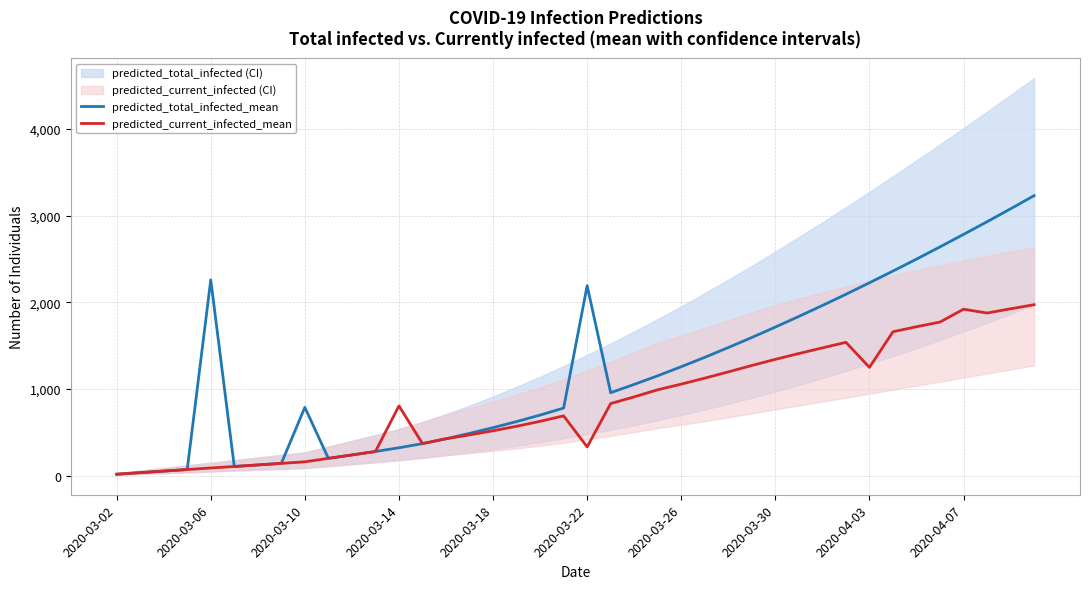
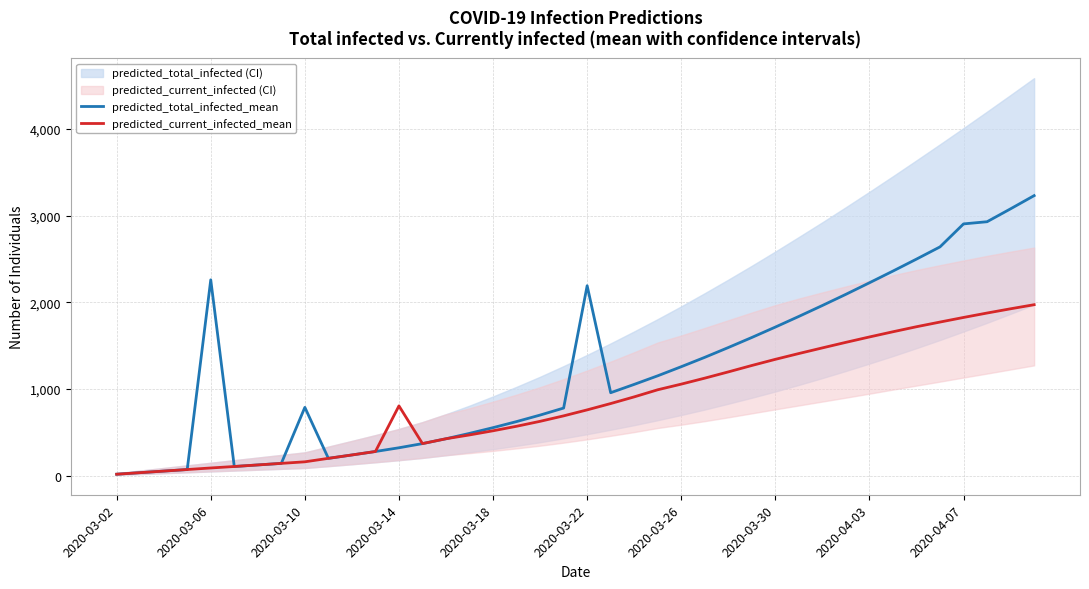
predicted_current_infected_mean, 2020-03-22: 300 -> 800
predicted_current_infected_mean, 2020-04-03: 1,300 -> 1,600
predicted_total_infected_mean, 2020-04-07: 2,800 -> 2,900
predicted_current_infected_mean, 2020-04-07: 1,900 -> 1,800
